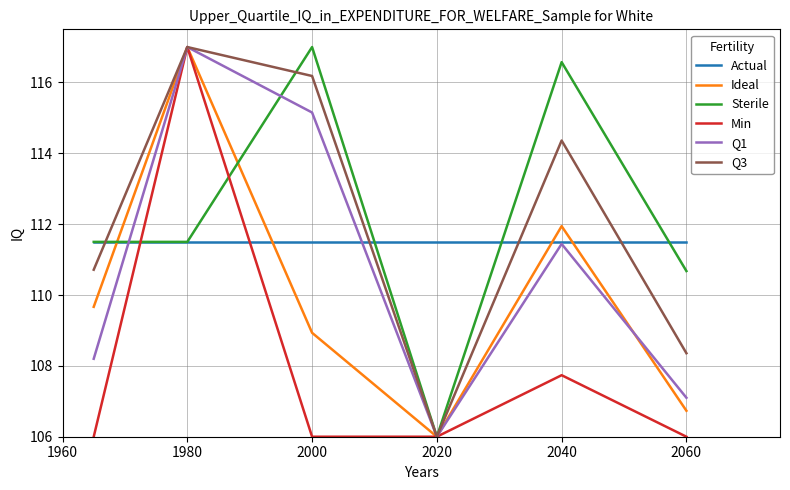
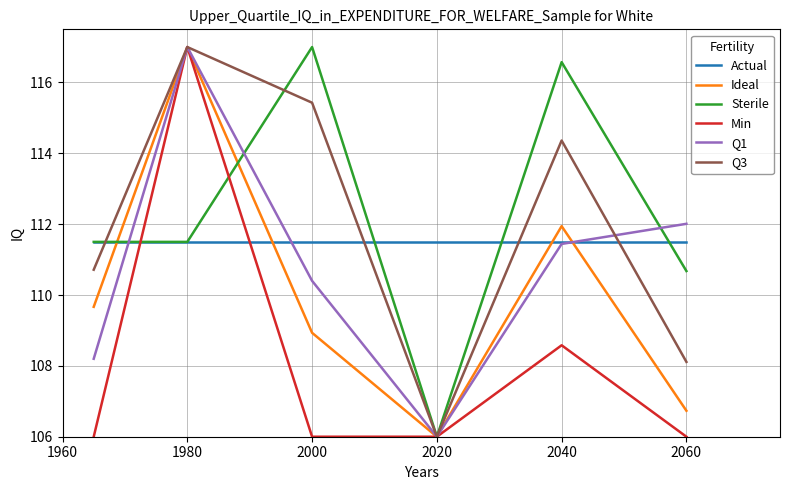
Q1, 2000: 115.2 -> 110.4
Q3, 2000: 116.2 -> 115.4
Min, 2040: 107.7 -> 108.6
Q1, 2060: 107.1 -> 112.0
Q3, 2060: 108.4 -> 108.1
